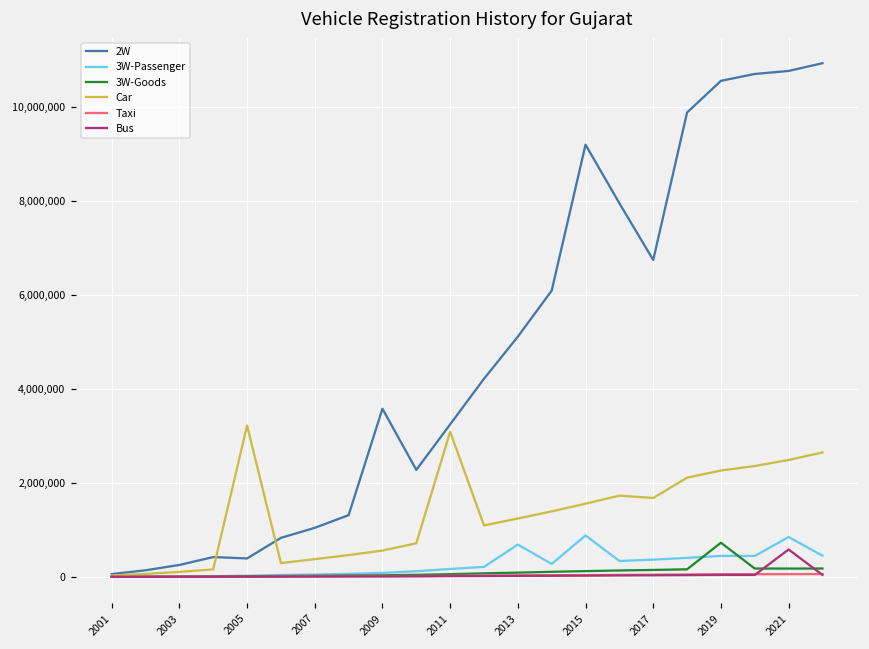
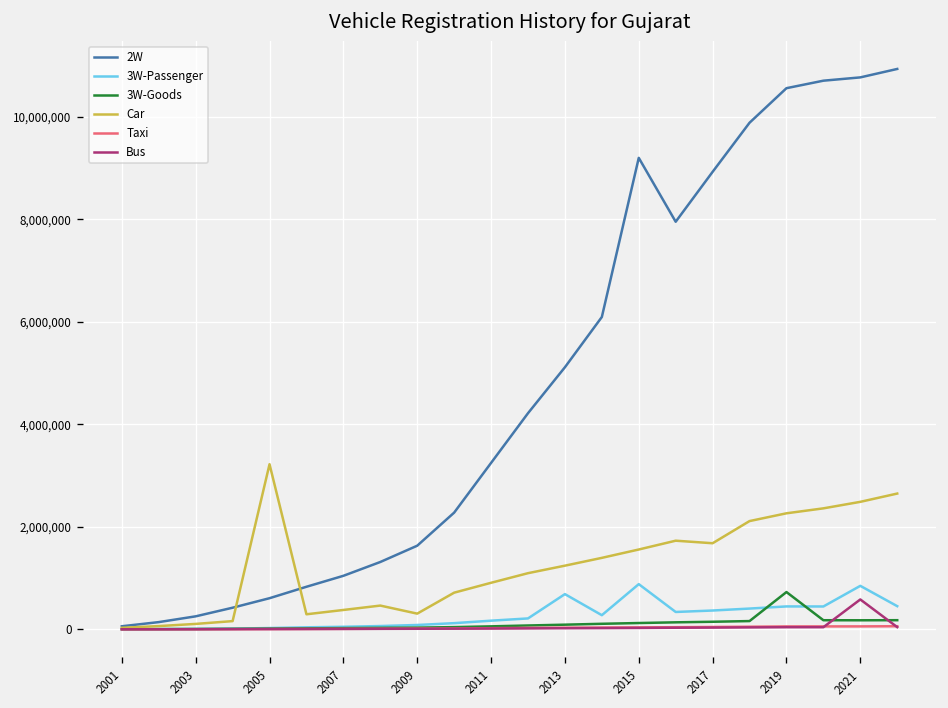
2W, 2005: 400,000 -> 600,000
2W, 2009: 3,600,000 -> 1,600,000
Car, 2009: 600,000 -> 300,000
Car, 2011: 3,100,000 -> 900,000
2W, 2017: 6,700,000 -> 8,900,000
